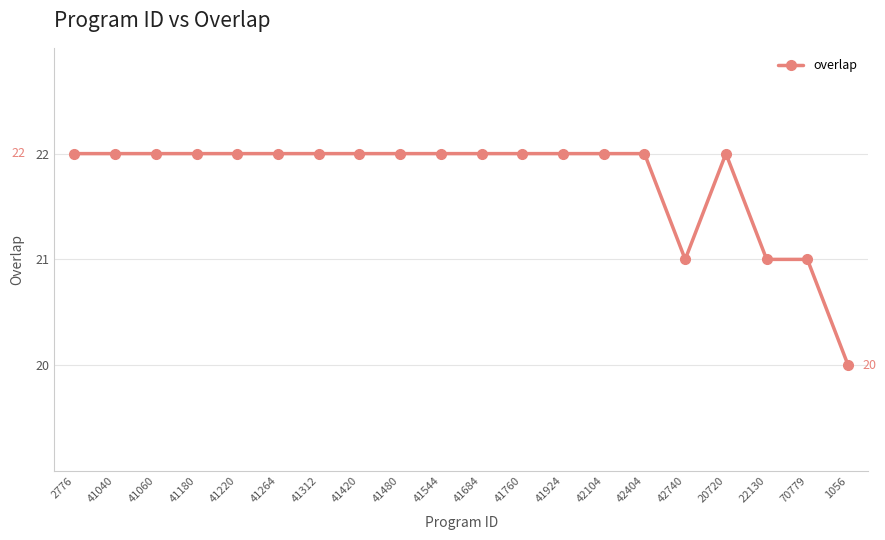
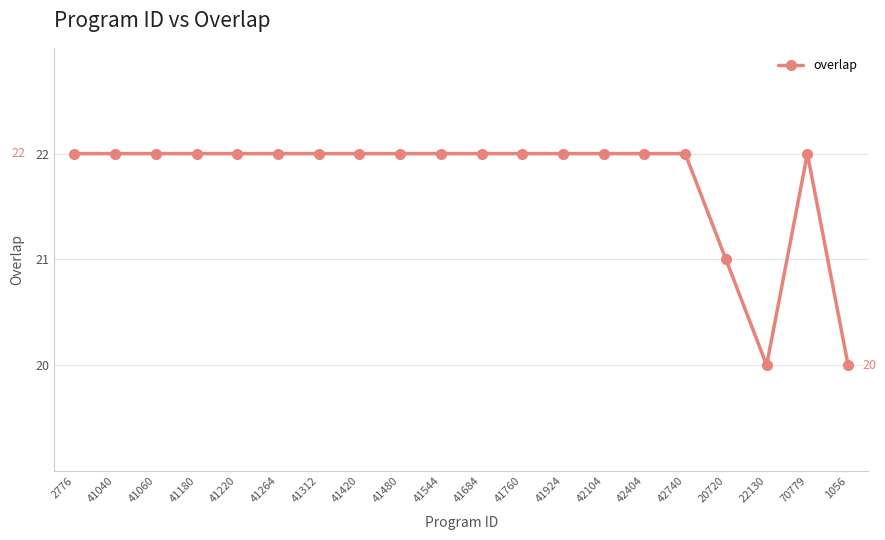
42740: 21 -> 22
20720: 22 -> 21
22130: 21 -> 20
70779: 21 -> 22
